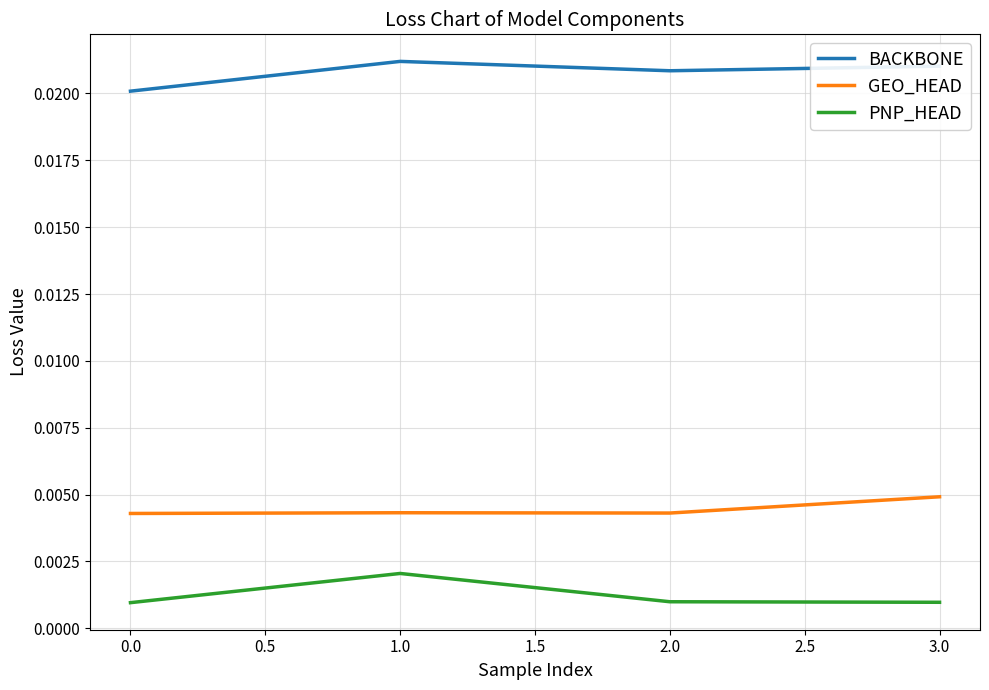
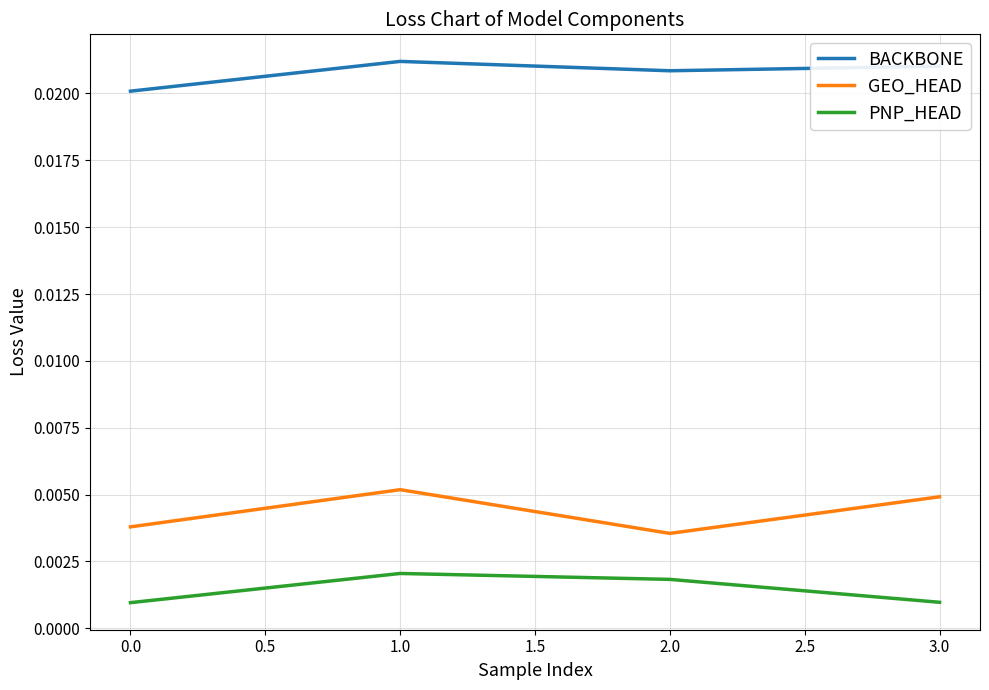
GEO_HEAD, 0.0: 0.0043 -> 0.0038
GEO_HEAD, 1.0: 0.0043 -> 0.0052
GEO_HEAD, 2.0: 0.0043 -> 0.0035
PNP_HEAD, 2.0: 0.0010 -> 0.0018
